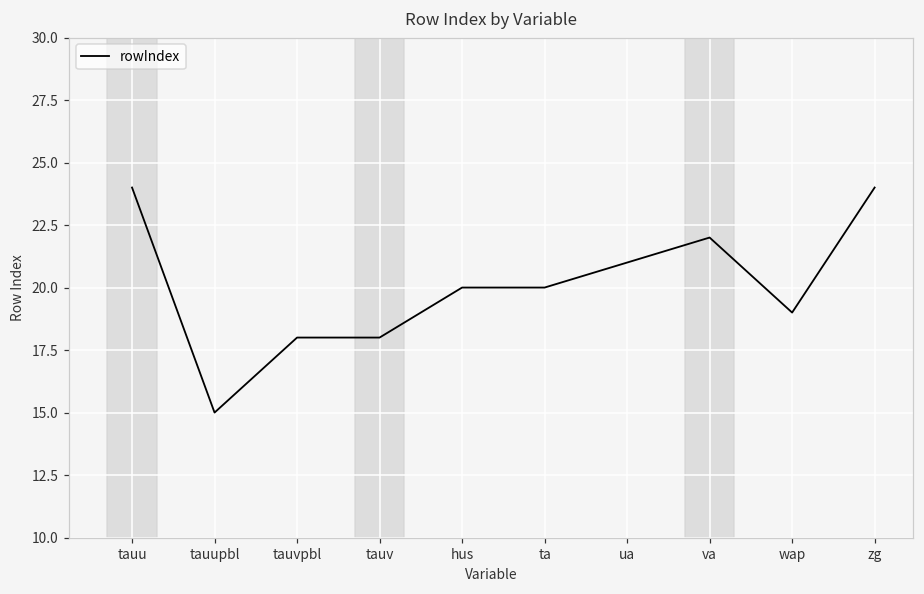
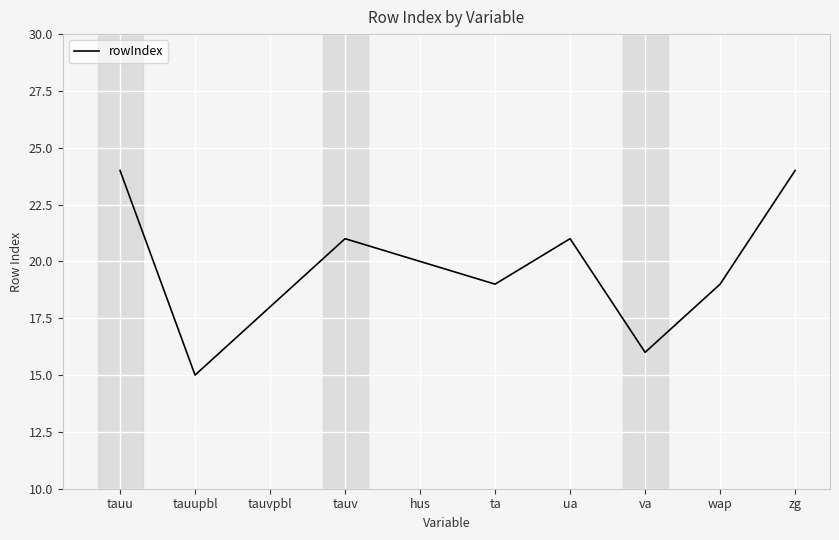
tauv: 18 -> 21
ta: 20 -> 19
va: 22 -> 16
